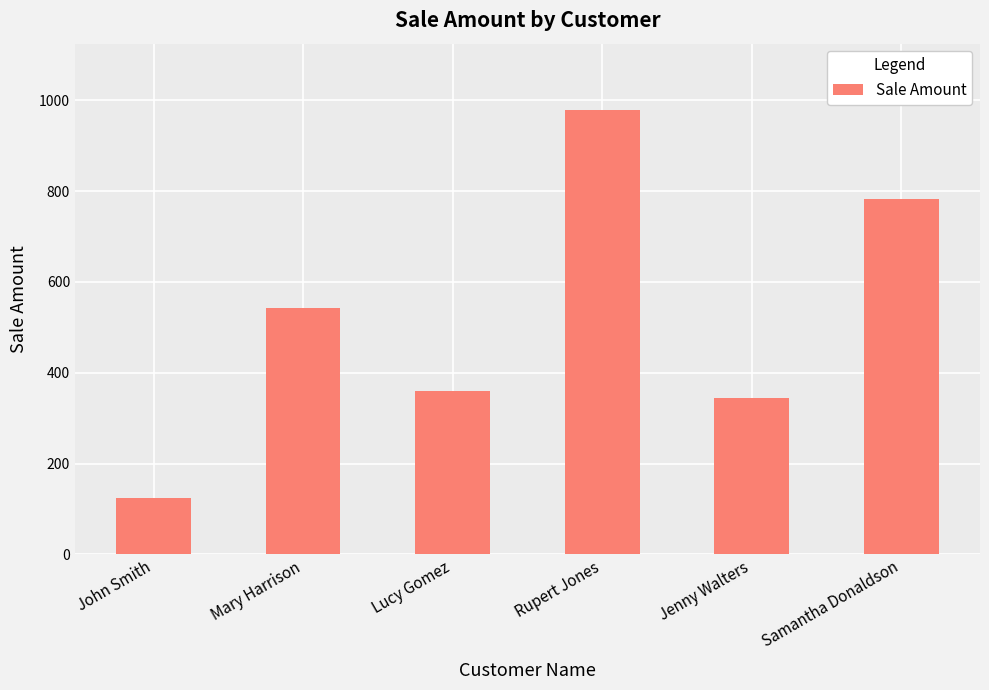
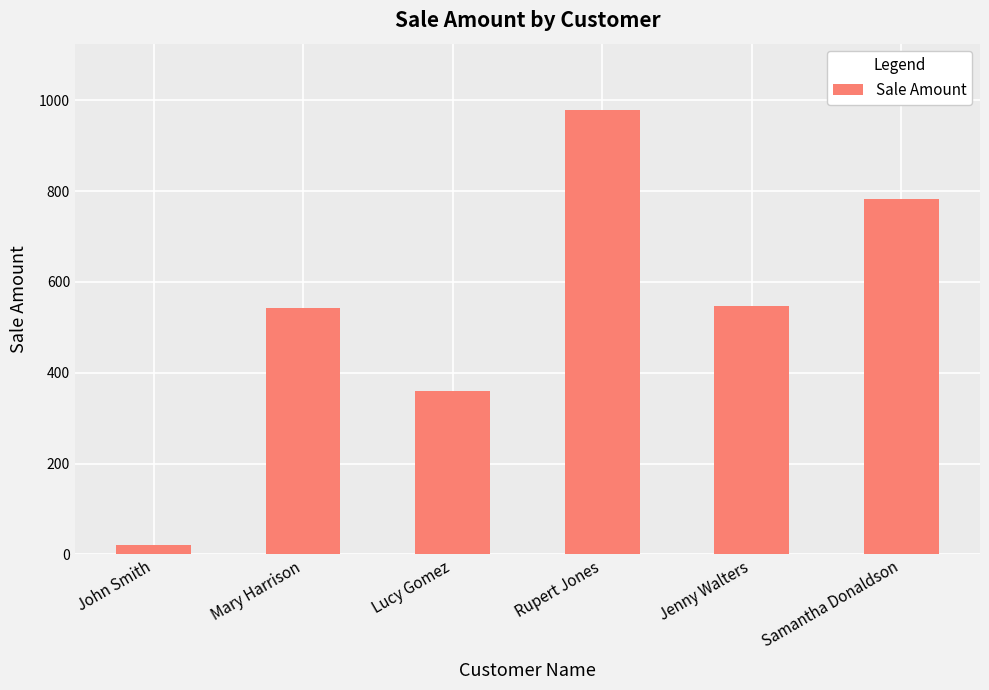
John Smith: 120 -> 20
Jenny Walters: 350 -> 550
